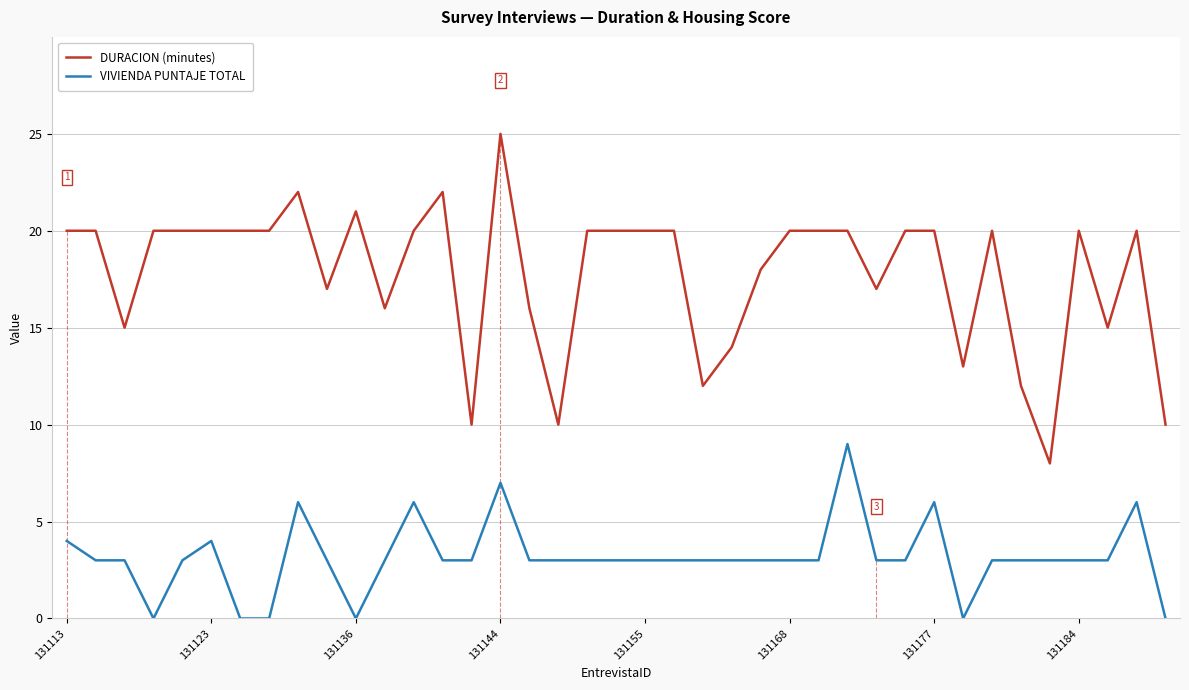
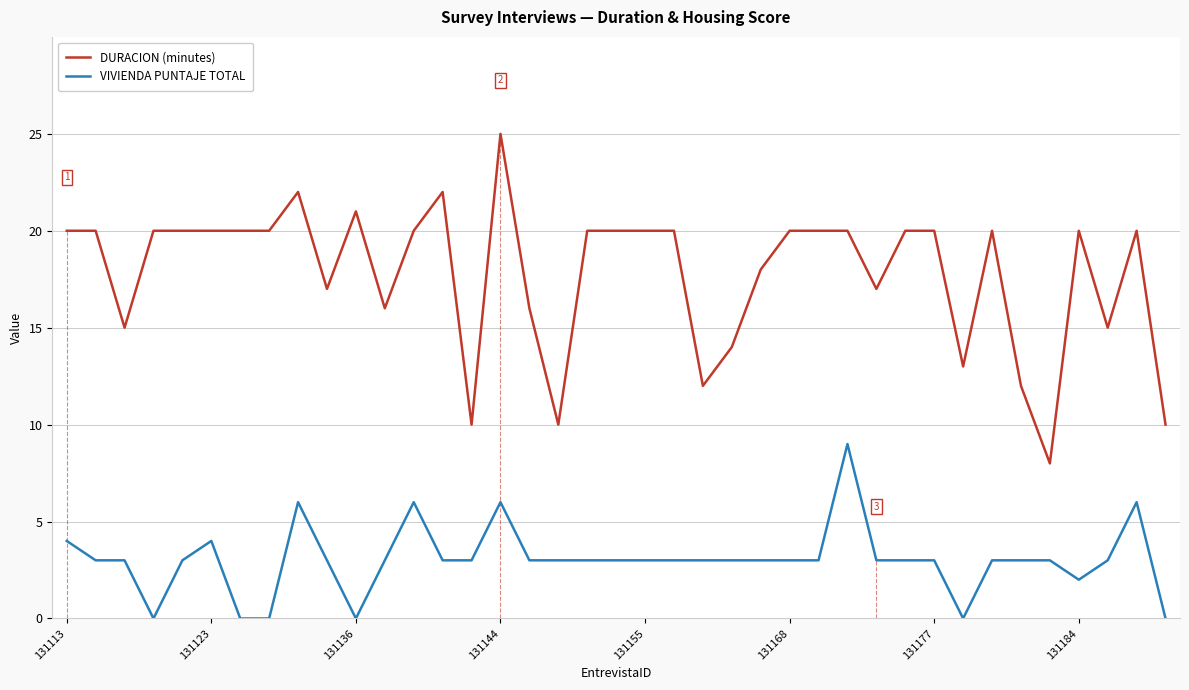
VIVIENDA PUNTAJE TOTAL, 131144: 7 -> 6
VIVIENDA PUNTAJE TOTAL, 131177: 6 -> 3
VIVIENDA PUNTAJE TOTAL, 131184: 3 -> 2
